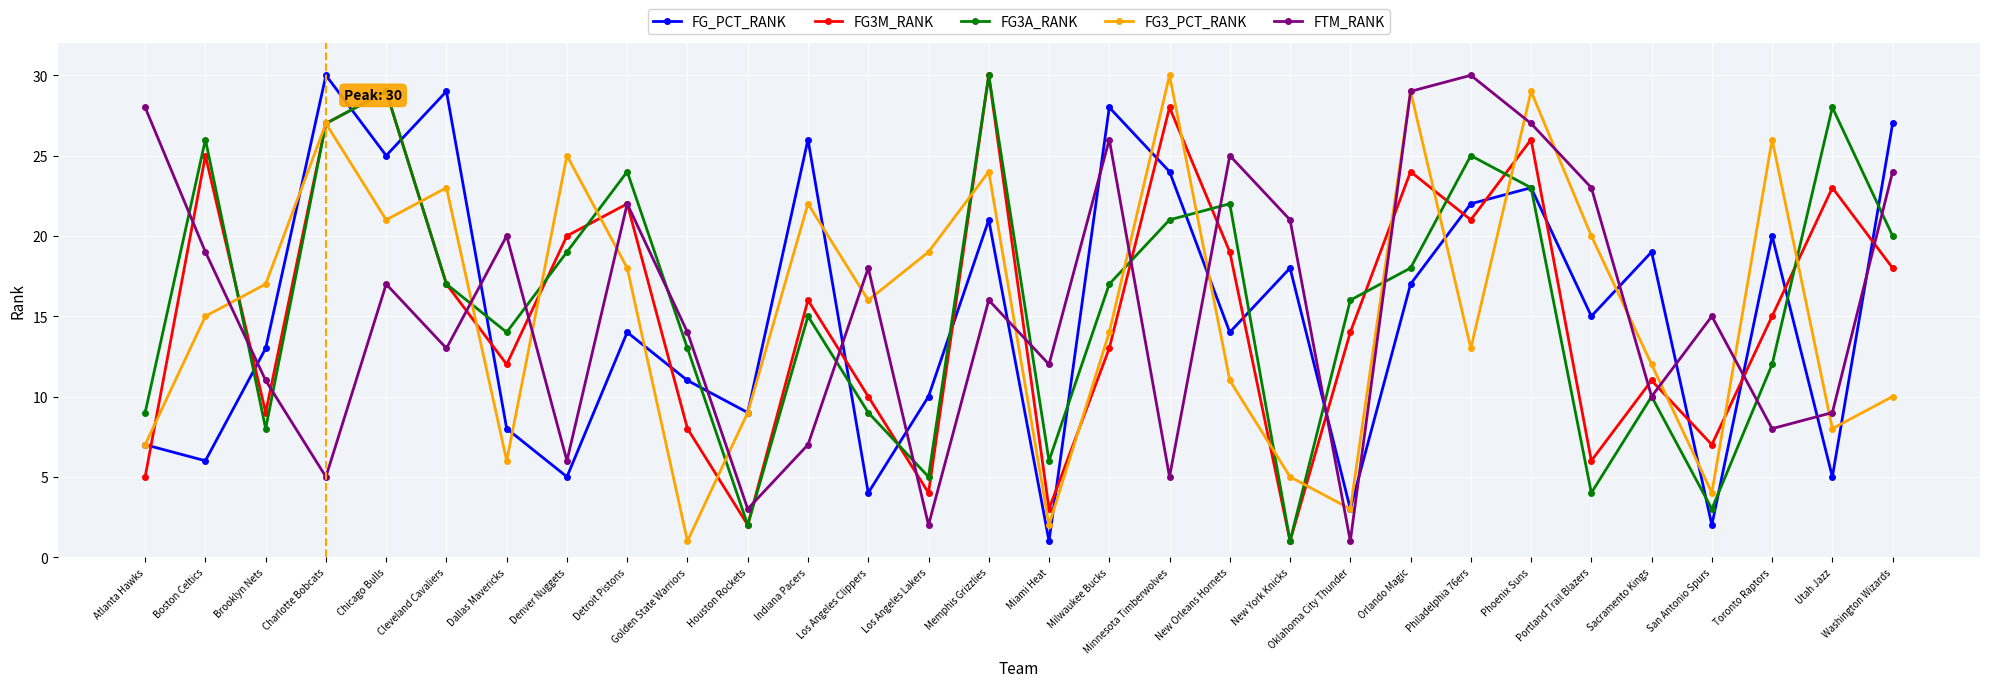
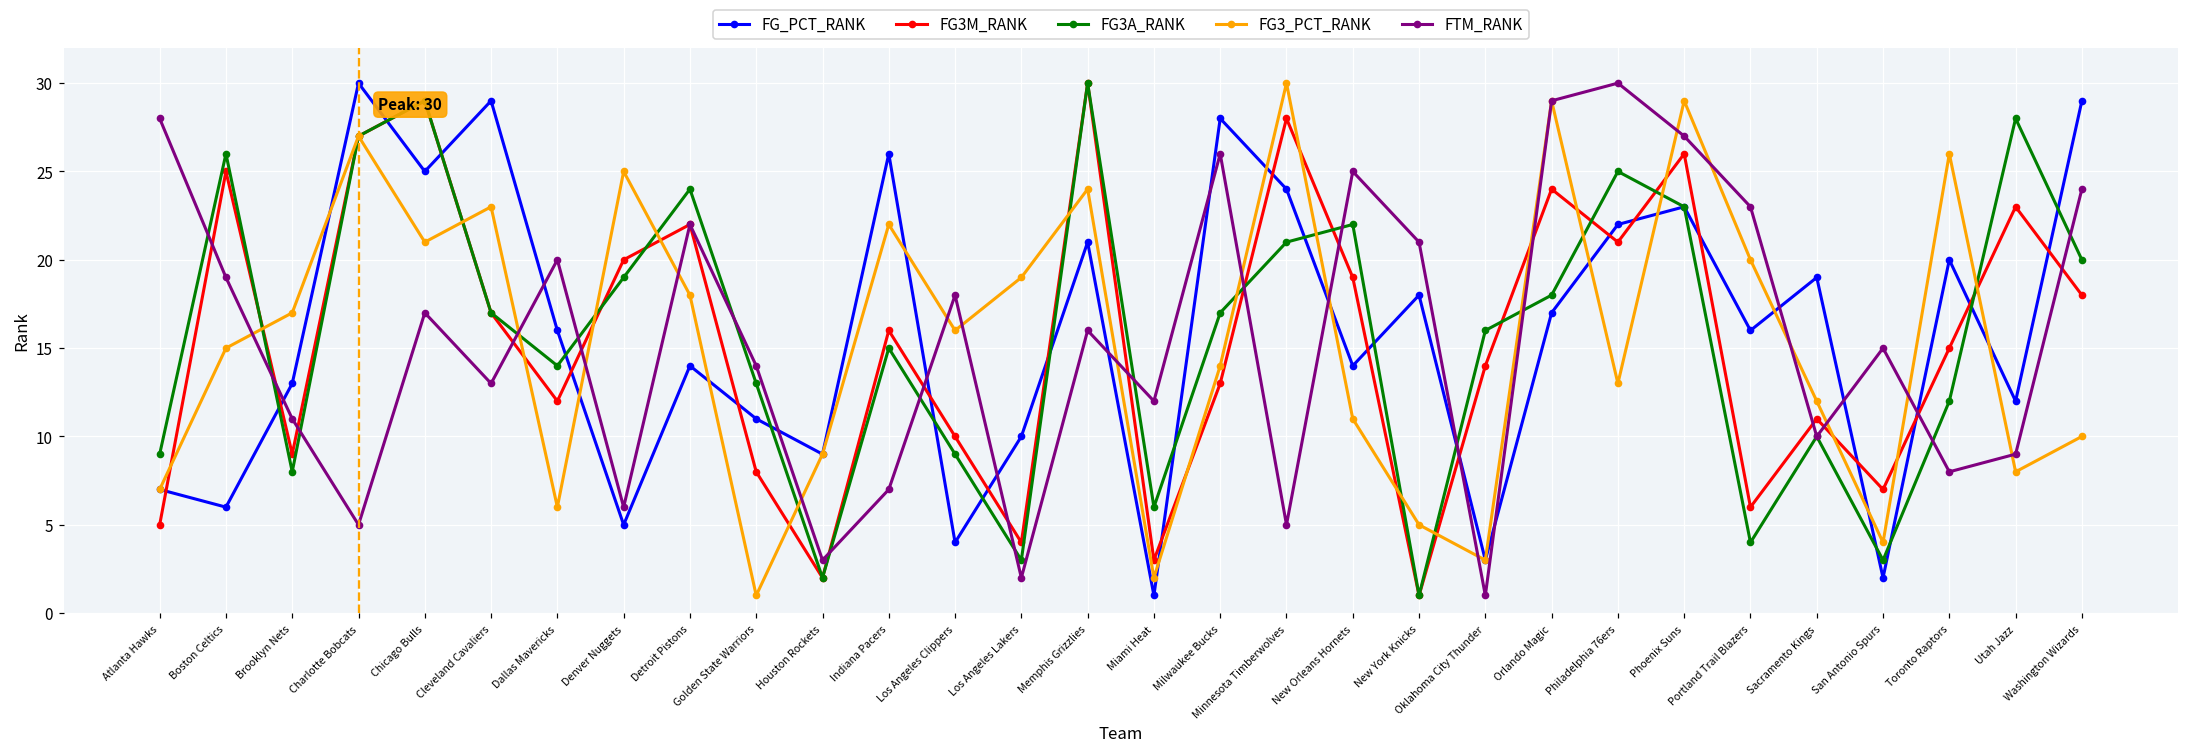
FG_PCT_RANK, Dallas Mavericks: 8 -> 16
FG3A_RANK, Los Angeles Lakers: 5 -> 3
FG_PCT_RANK, Portland Trail Blazers: 15 -> 16
FG_PCT_RANK, Utah Jazz: 5 -> 12
FG_PCT_RANK, Washington Wizards: 27 -> 29
